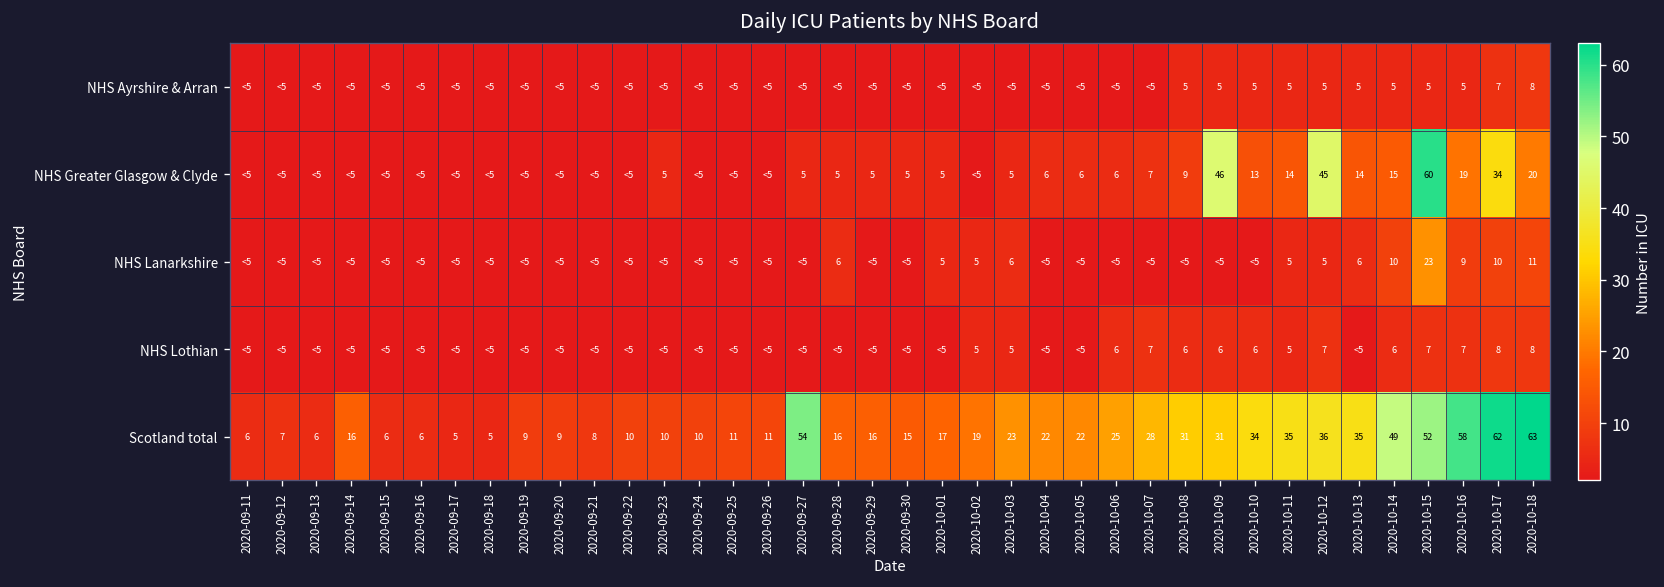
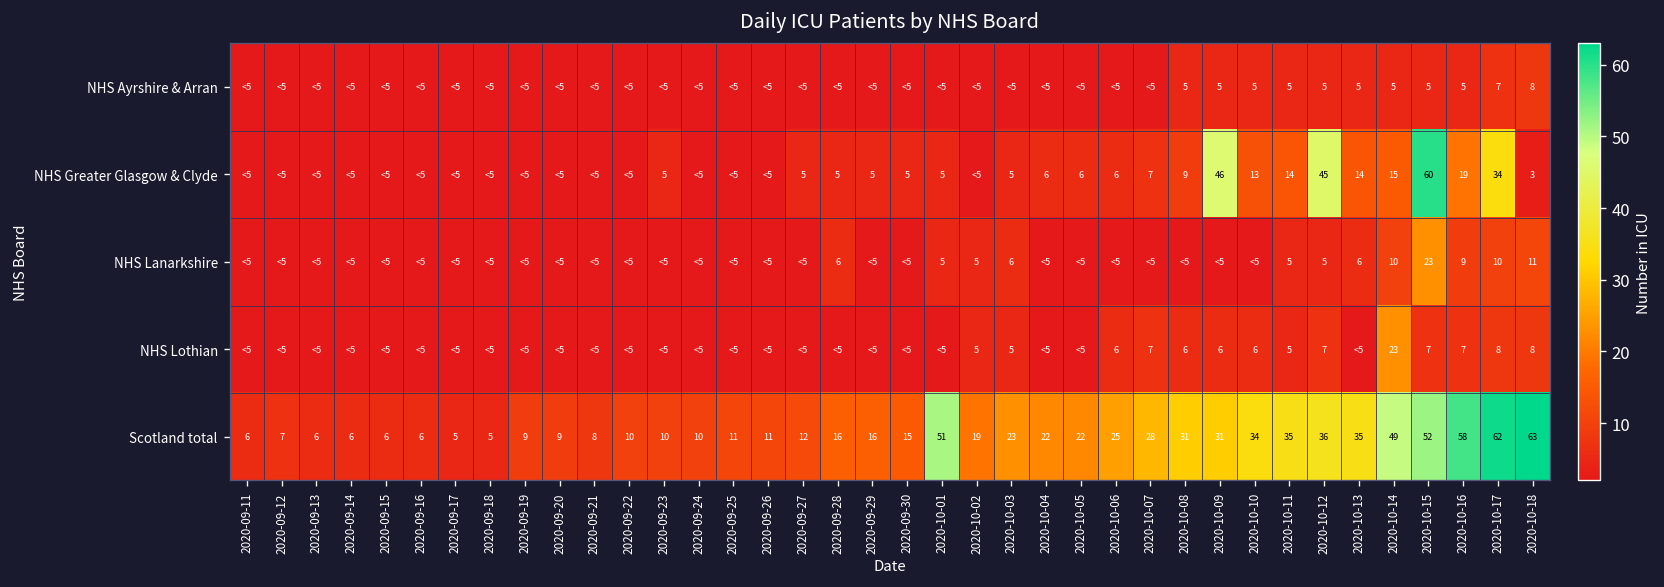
NHS Greater Glasgow & Clyde, 2020-10-18: 20 -> 3
NHS Lothian, 2020-10-14: 6 -> 23
Scotland total, 2020-09-14: 16 -> 6
Scotland total, 2020-09-27: 54 -> 12
Scotland total, 2020-10-01: 17 -> 51
